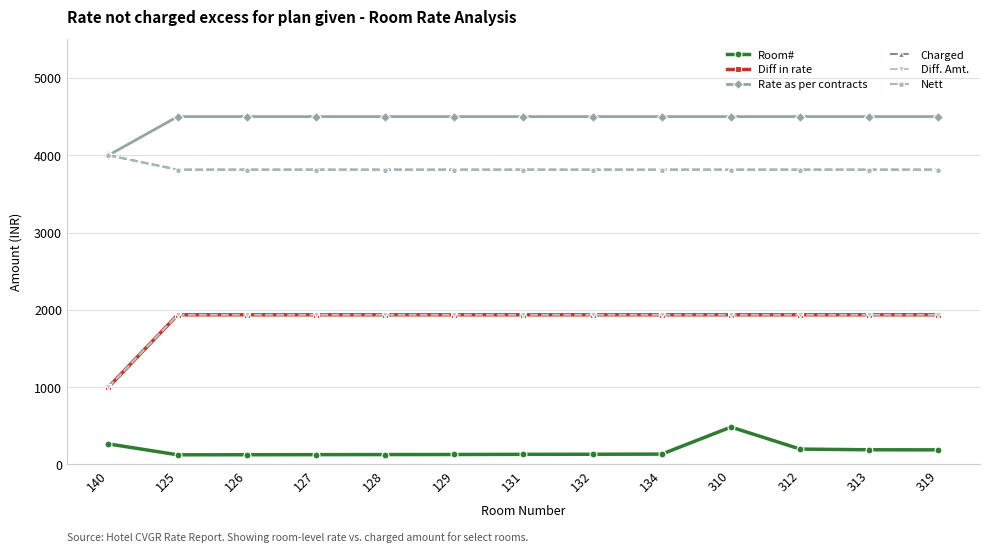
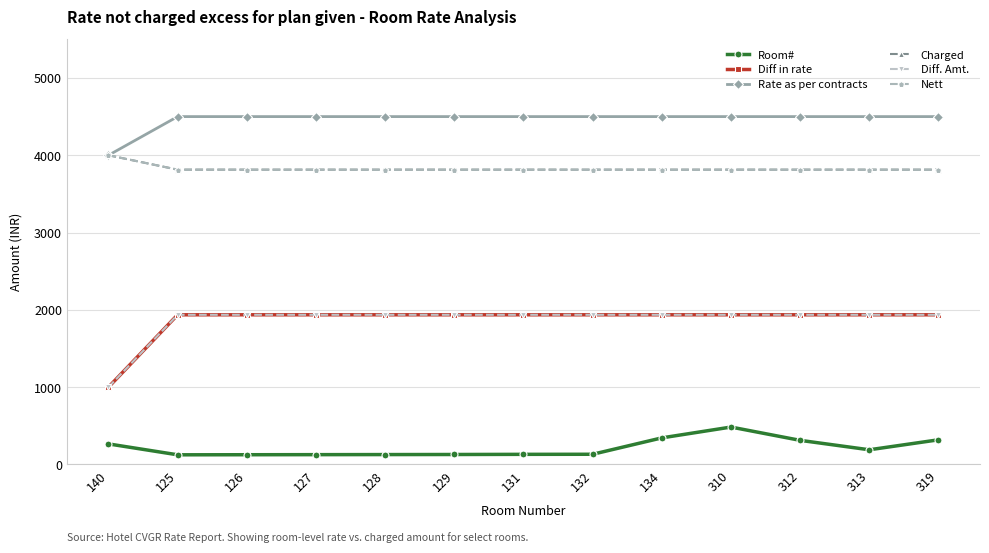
Room#, 134: 100 -> 300
Room#, 312: 200 -> 300
Room#, 319: 200 -> 300
